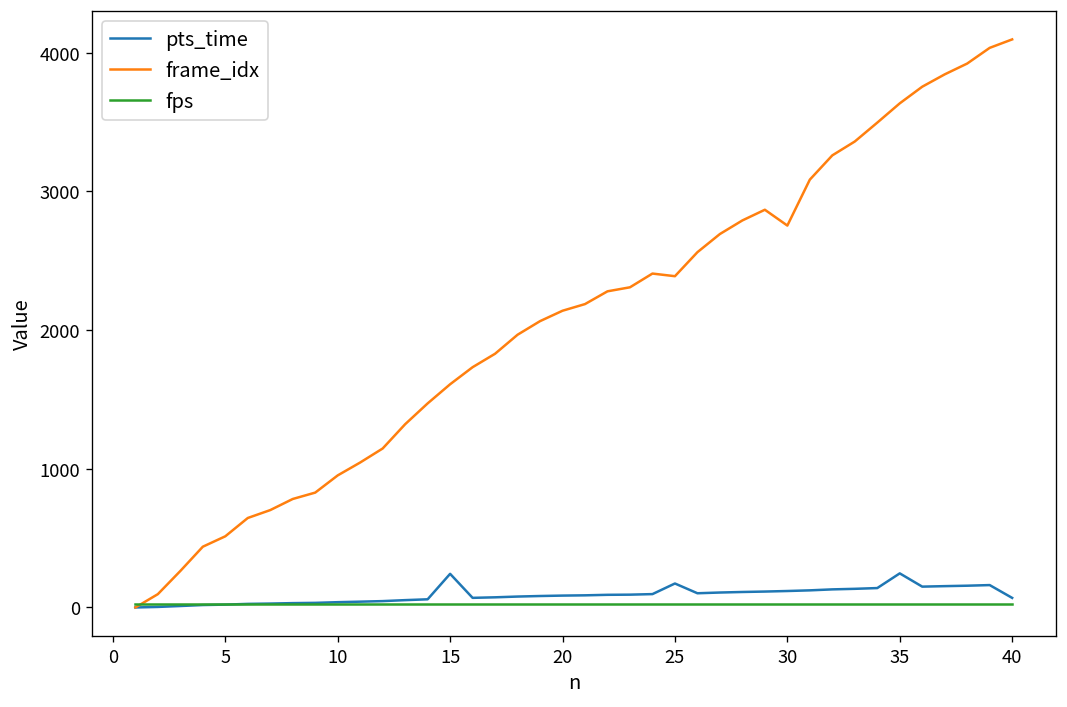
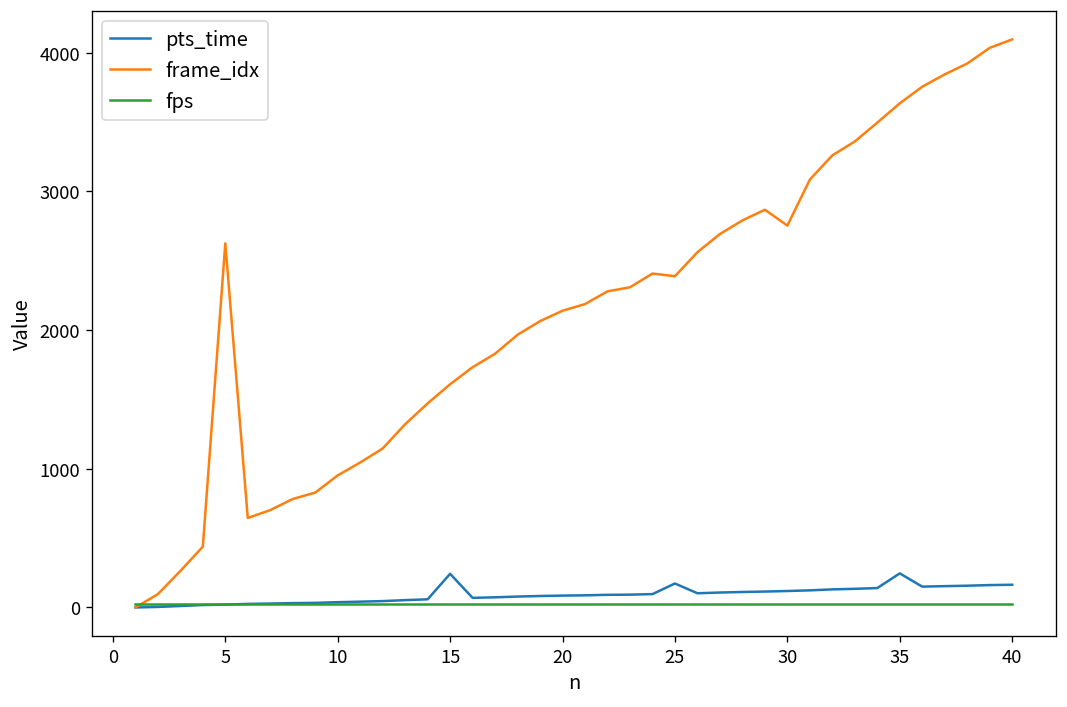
frame_idx, 5: 510 -> 2630
pts_time, 40: 70 -> 160
